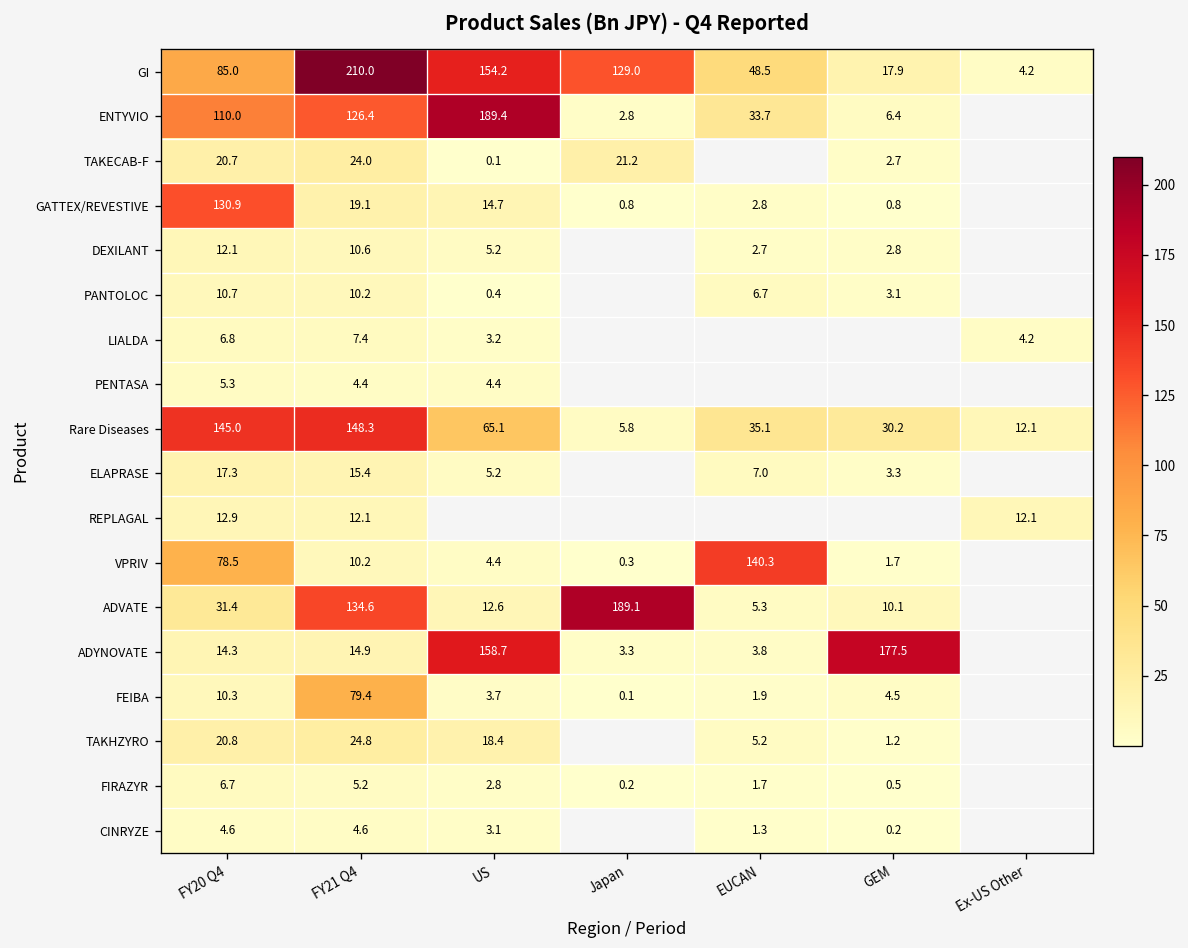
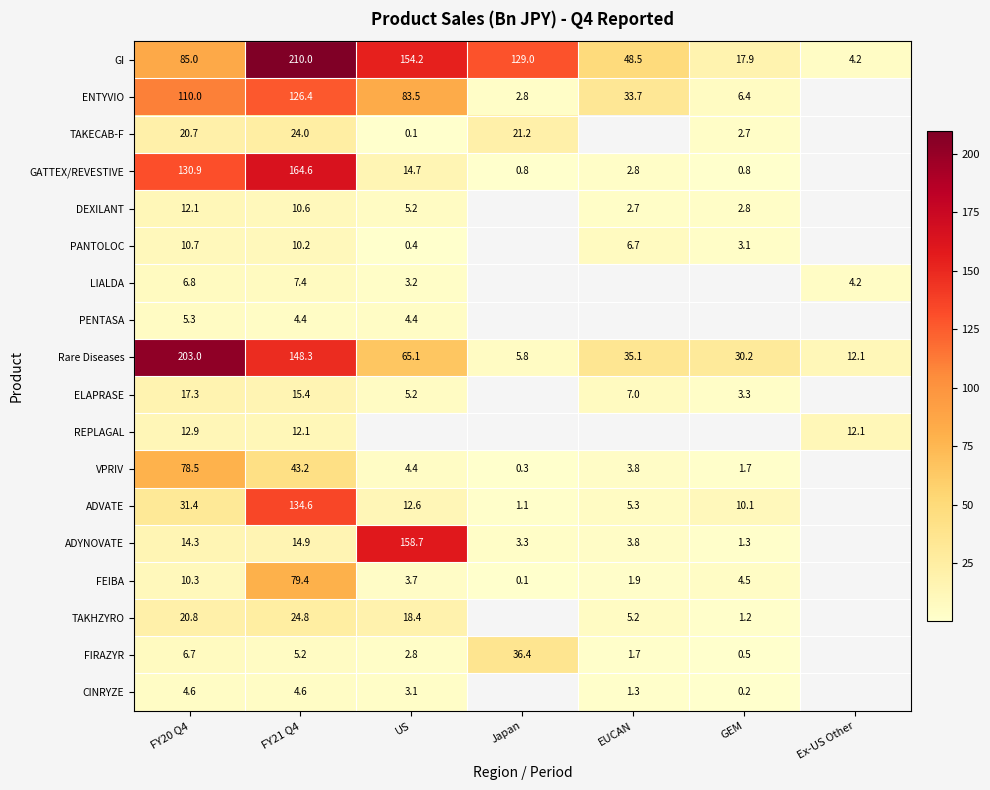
ENTYVIO, US: 189.4 -> 83.5
GATTEX/REVESTIVE, FY21 Q4: 19.1 -> 164.6
Rare Diseases, FY20 Q4: 145.0 -> 203.0
VPRIV, FY21 Q4: 10.2 -> 43.2
VPRIV, EUCAN: 140.3 -> 3.8
ADVATE, Japan: 189.1 -> 1.1
ADYNOVATE, GEM: 177.5 -> 1.3
FIRAZYR, Japan: 0.2 -> 36.4
